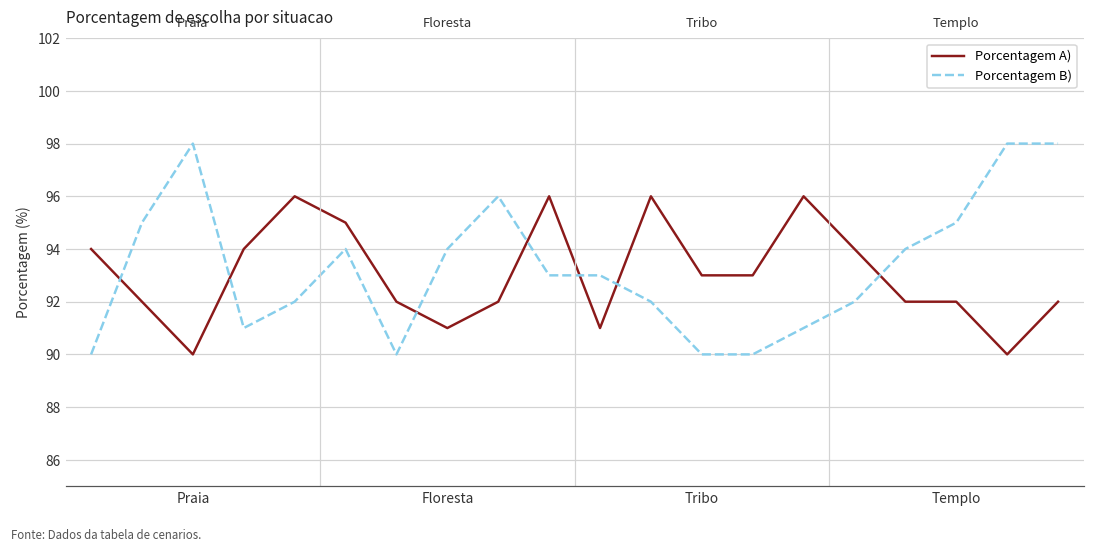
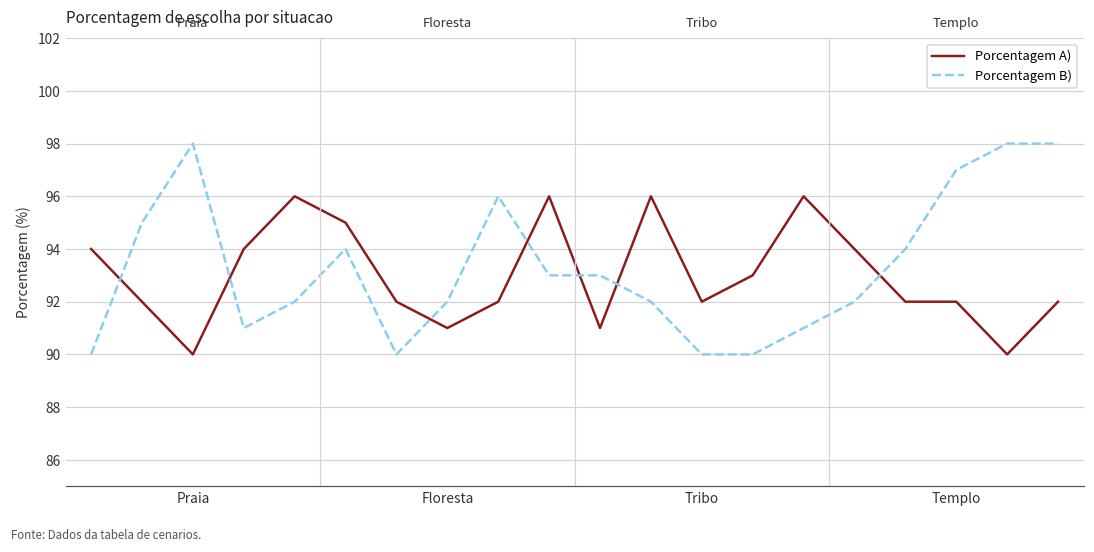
Porcentagem B), Floresta: 94 -> 92
Porcentagem A), Tribo: 93 -> 92
Porcentagem B), Templo: 95 -> 97
